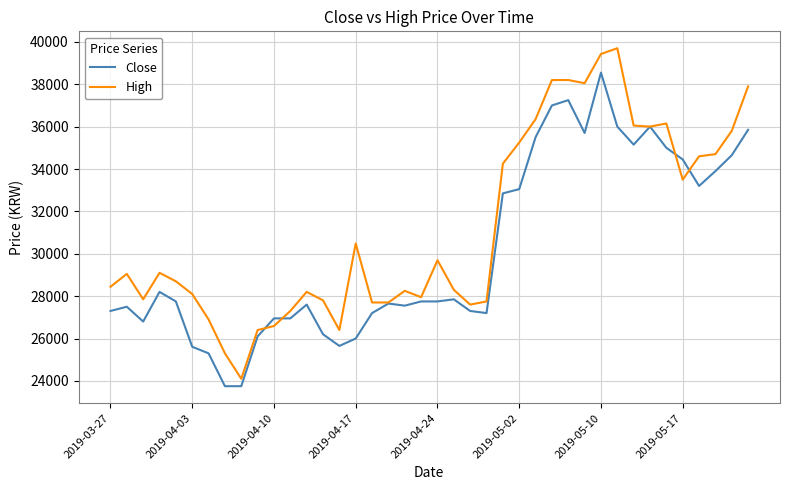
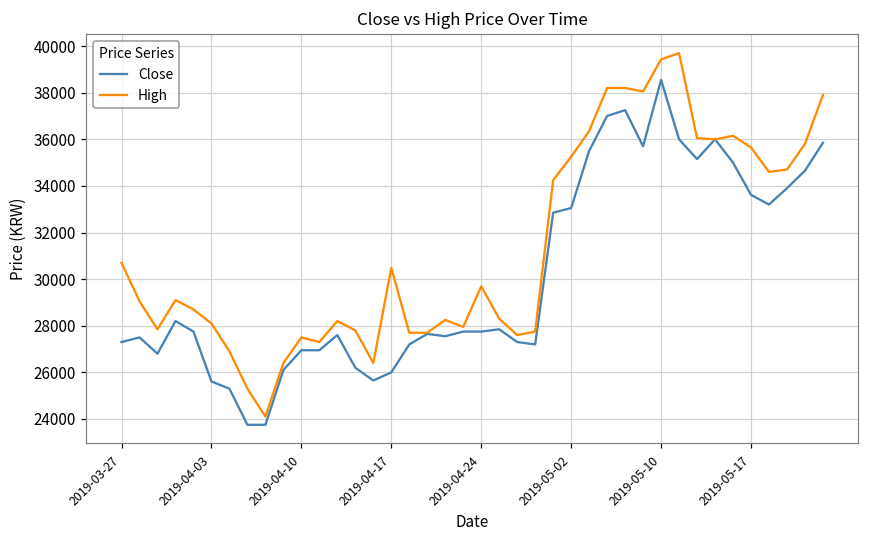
High, 2019-03-27: 28400 -> 30700
High, 2019-04-10: 26600 -> 27500
Close, 2019-05-17: 34500 -> 33600
High, 2019-05-17: 33500 -> 35700
